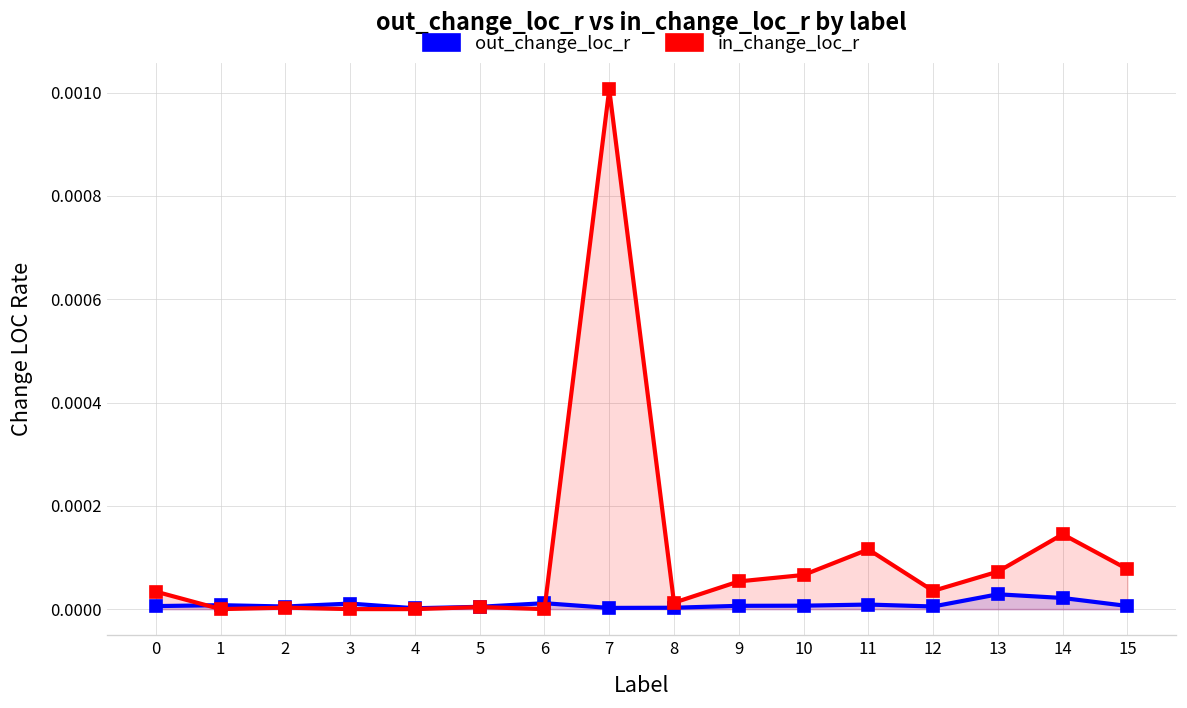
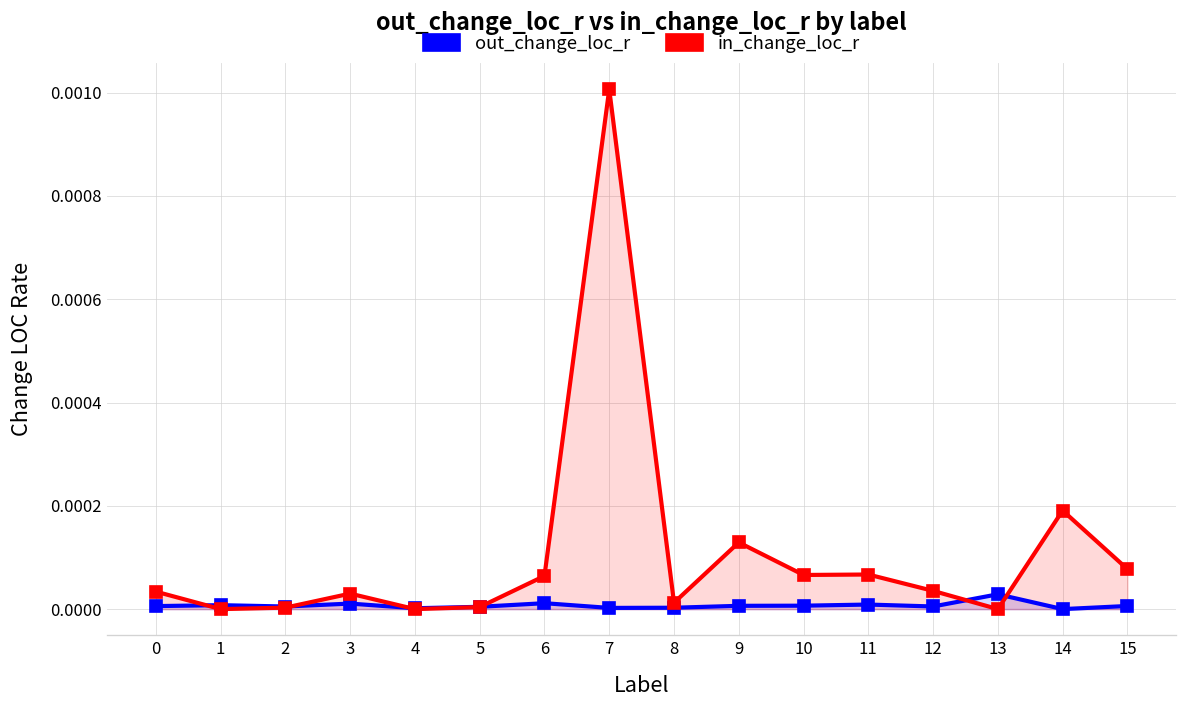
in_change_loc_r, 3: 0.00000 -> 0.00003
in_change_loc_r, 6: 0.0000 -> 0.0001
in_change_loc_r, 9: 0.00005 -> 0.00013
in_change_loc_r, 11: 0.00012 -> 0.00007
in_change_loc_r, 13: 0.0001 -> 0.0000
out_change_loc_r, 14: 0.00002 -> 0.00000
in_change_loc_r, 14: 0.00014 -> 0.00019
